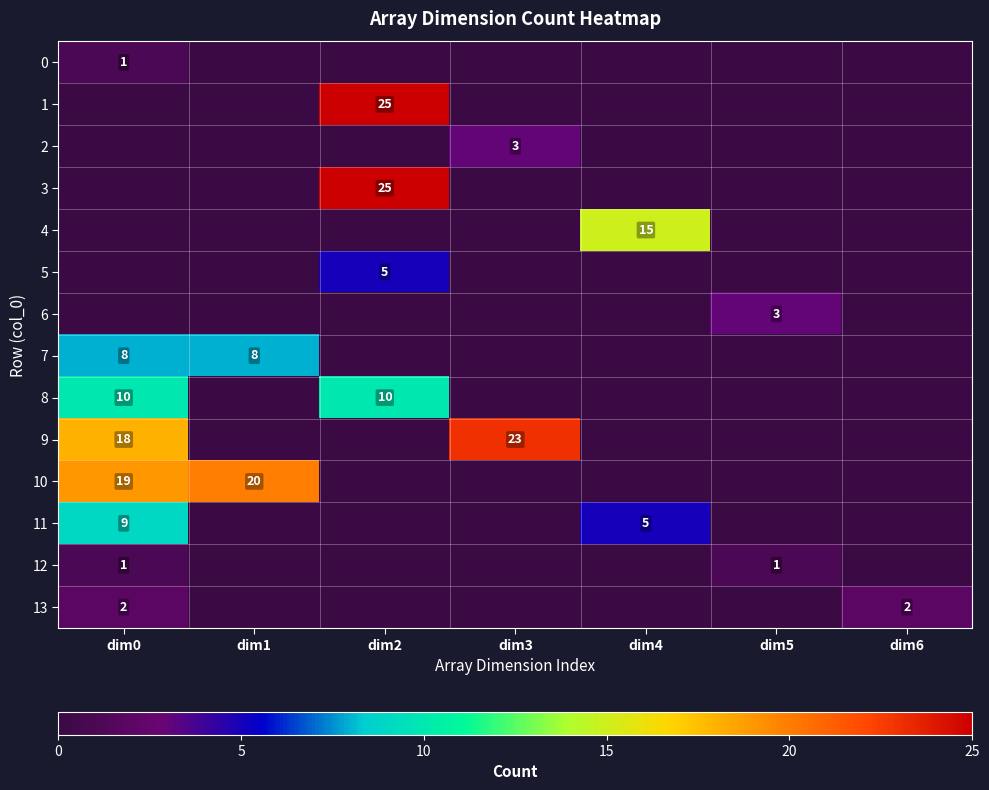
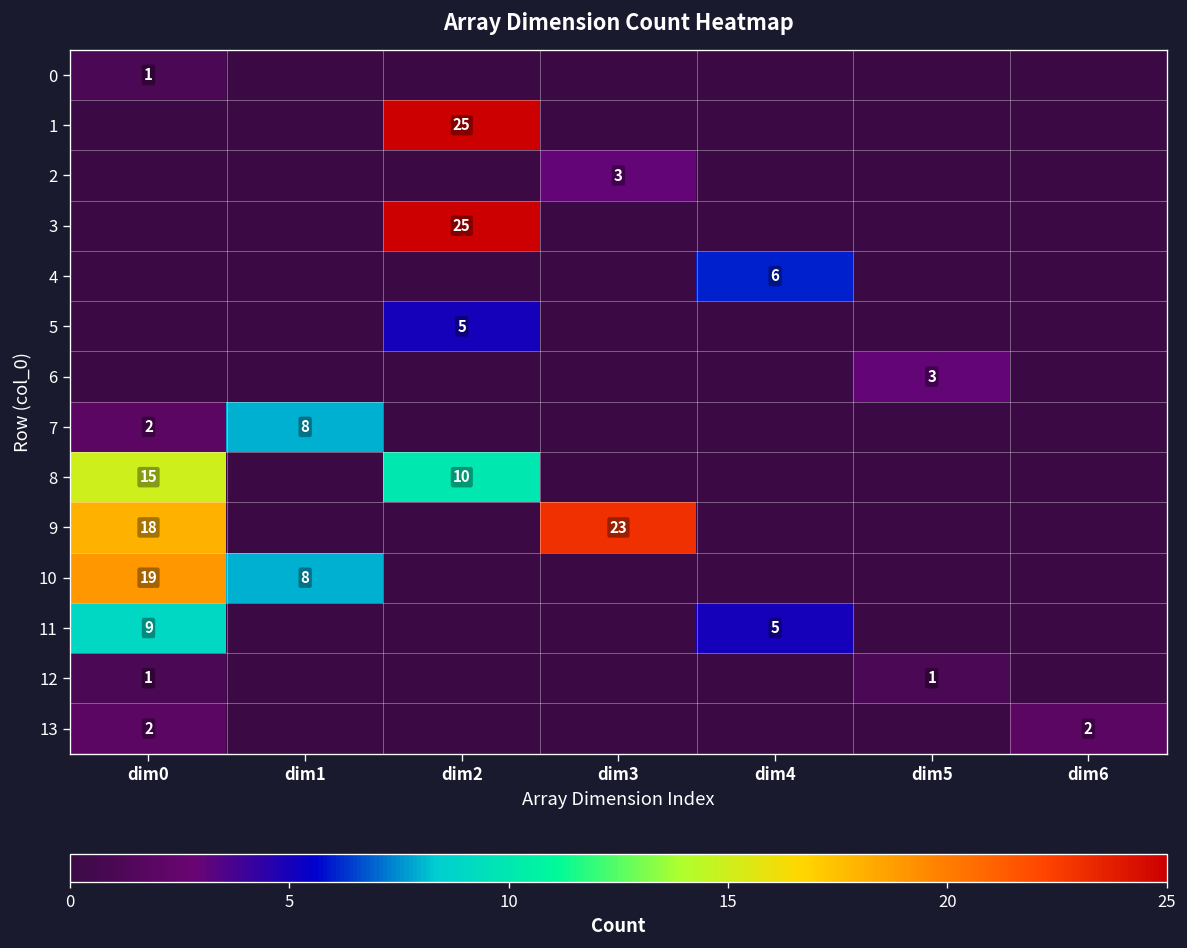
4, dim4: 15 -> 6
7, dim0: 8 -> 2
8, dim0: 10 -> 15
10, dim1: 20 -> 8
